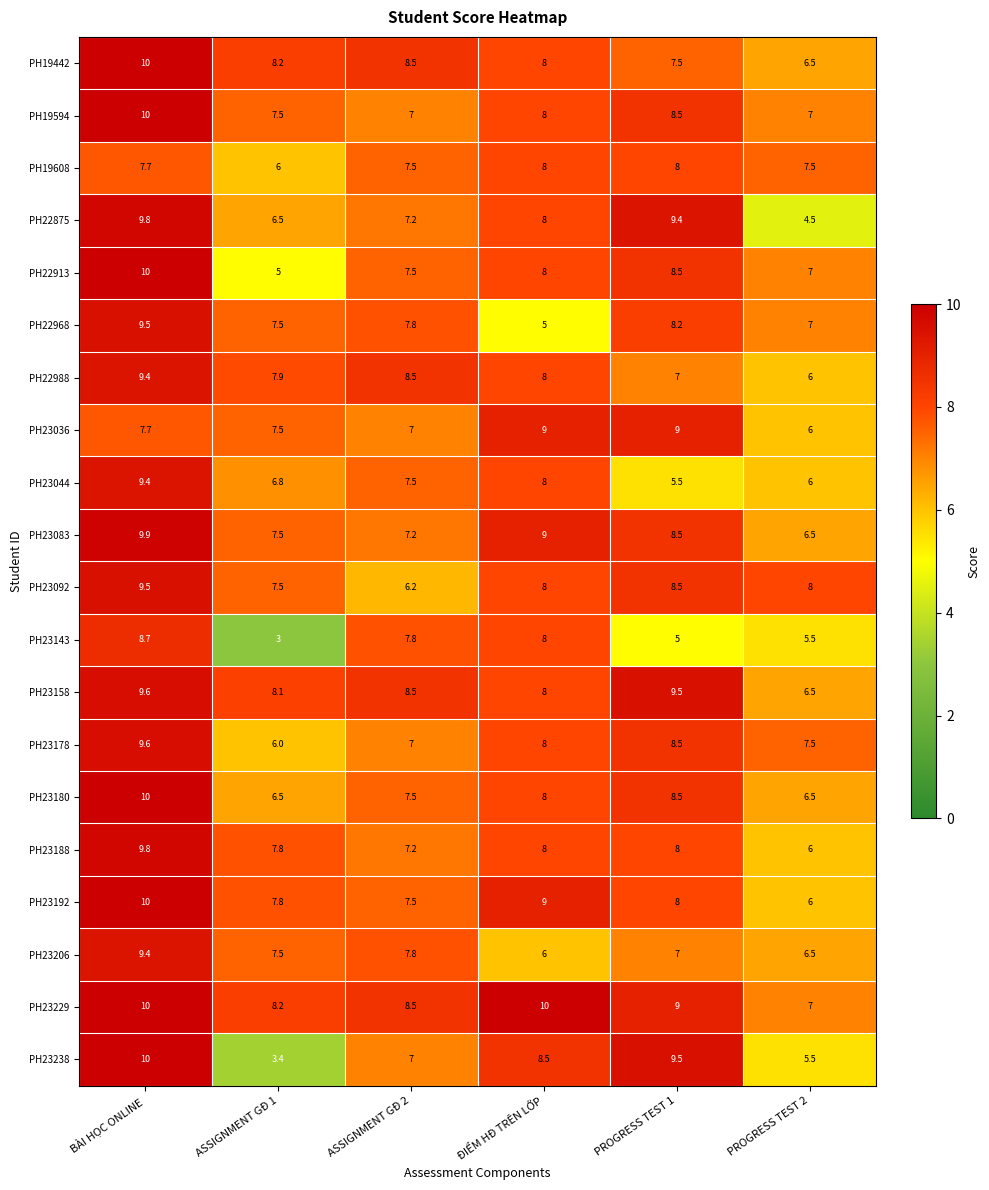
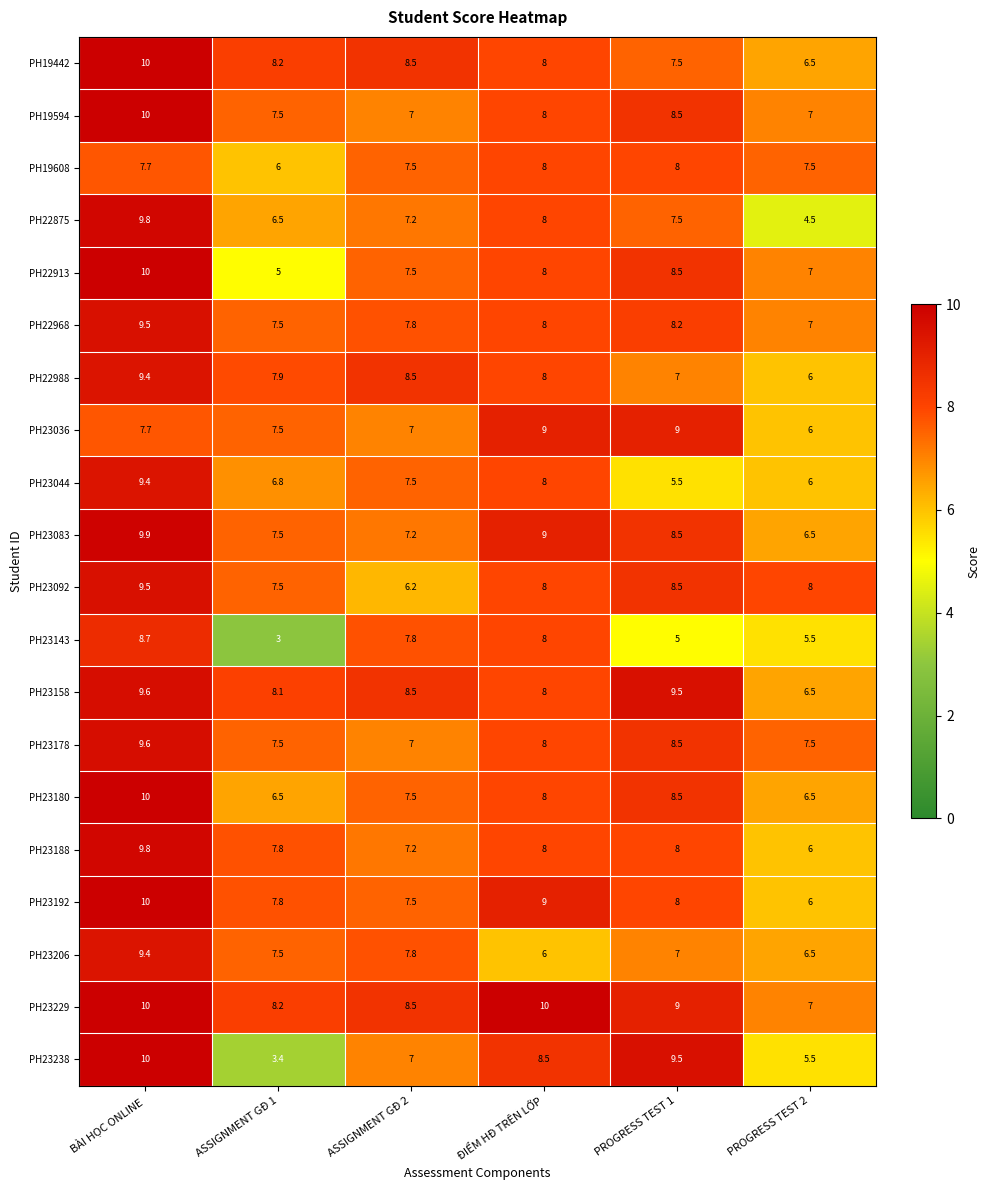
PH22875, PROGRESS TEST 1: 9.4 -> 7.5
PH22968, ĐIỂM HĐ TRÊN LỚP: 5 -> 8
PH23178, ASSIGNMENT GĐ 1: 6.0 -> 7.5
